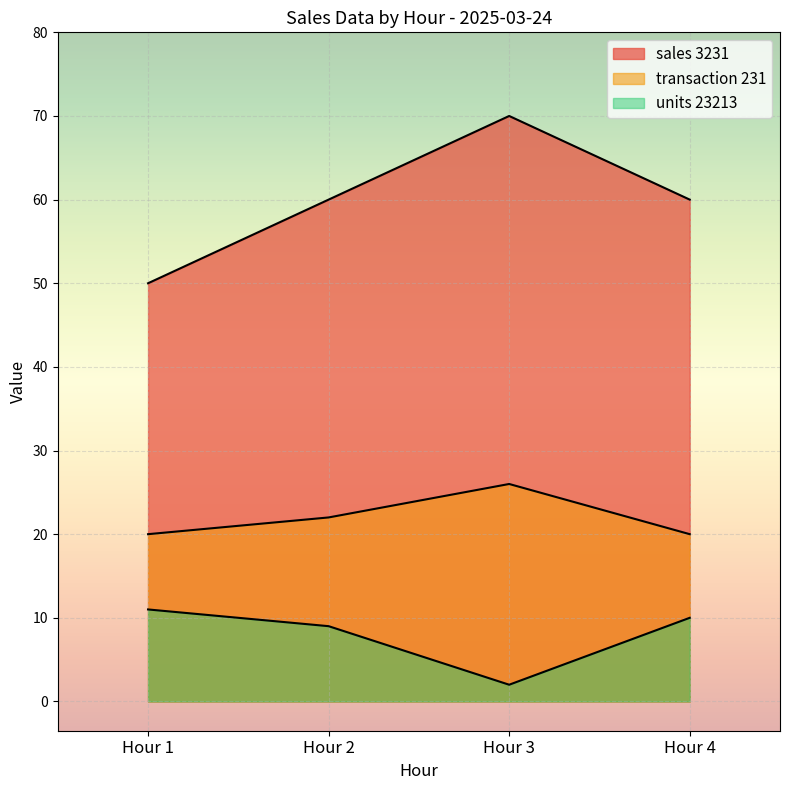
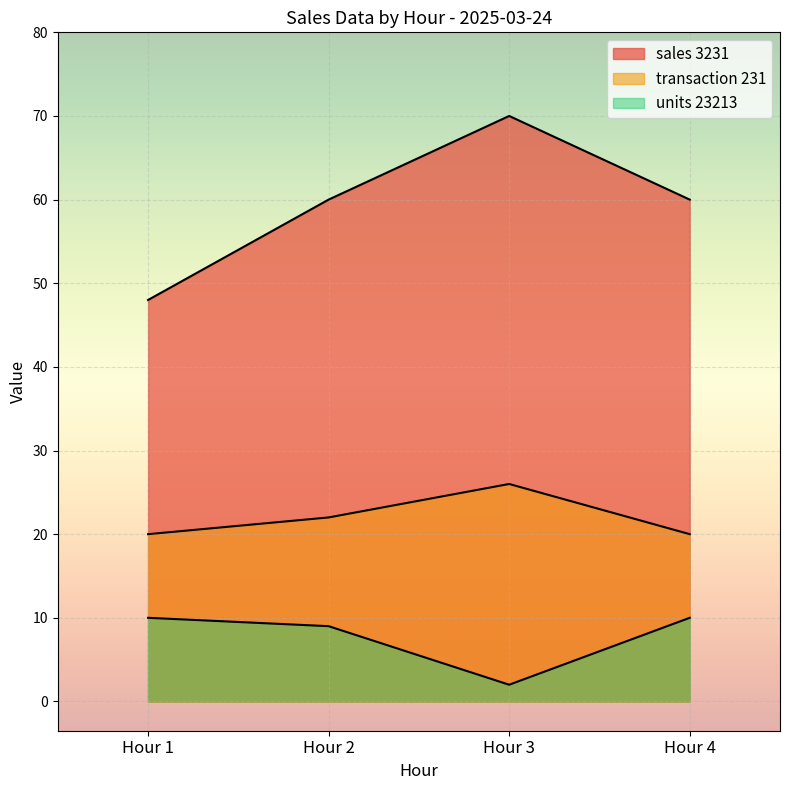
Sales Data by Hour - 2025-03-24, sales 3231, Hour 1: 50 -> 48
Sales Data by Hour - 2025-03-24, units 23213, Hour 1: 11 -> 10
